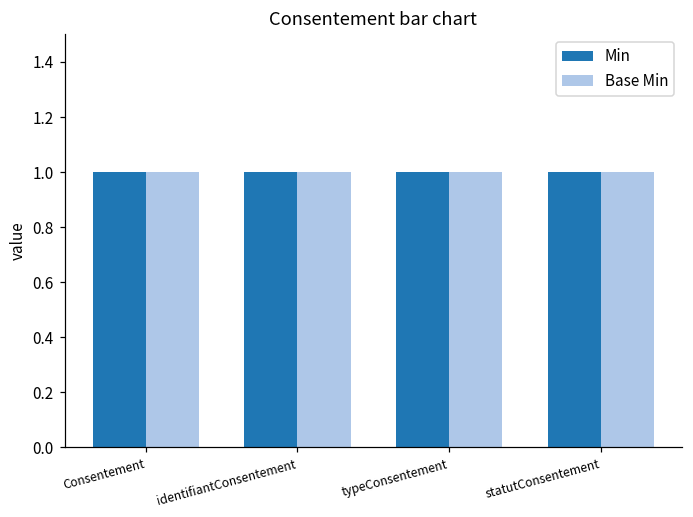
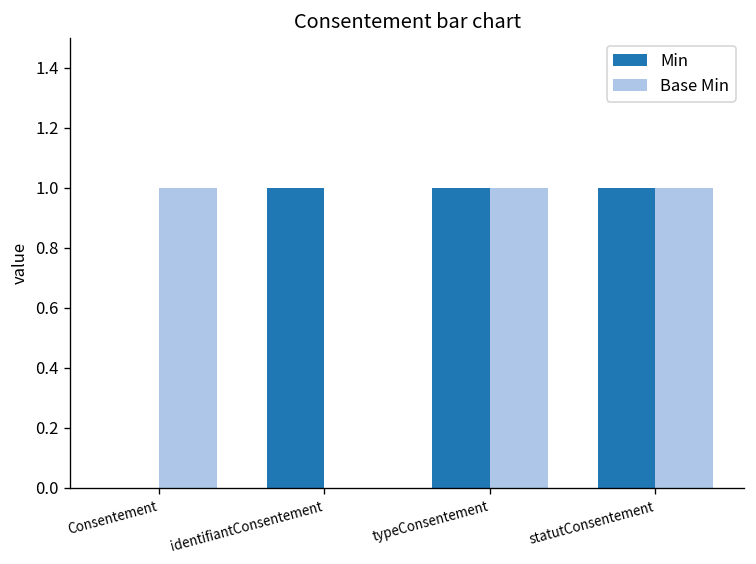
Min, Consentement: 1 -> 0
Base Min, identifiantConsentement: 1 -> 0
